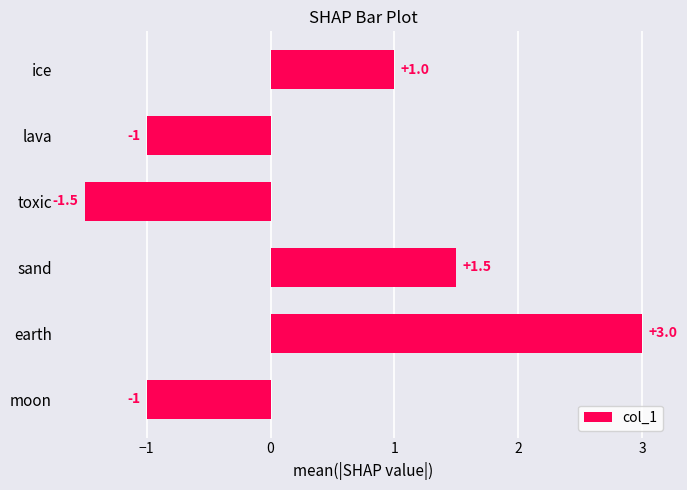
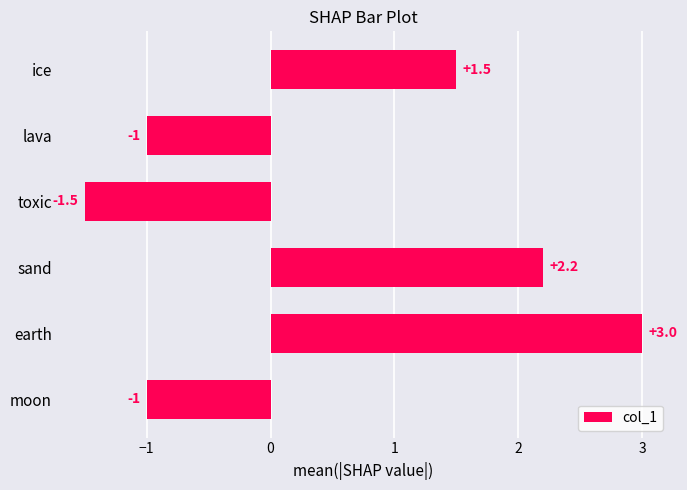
ice: +1.0 -> +1.5
sand: +1.5 -> +2.2
